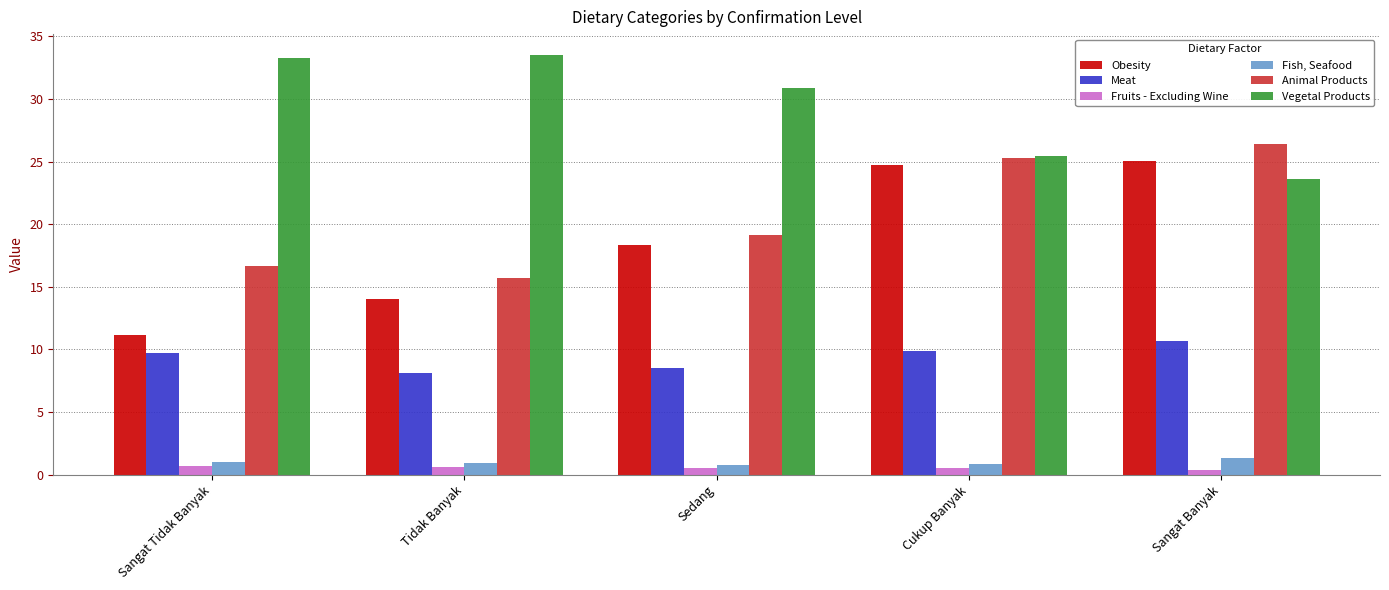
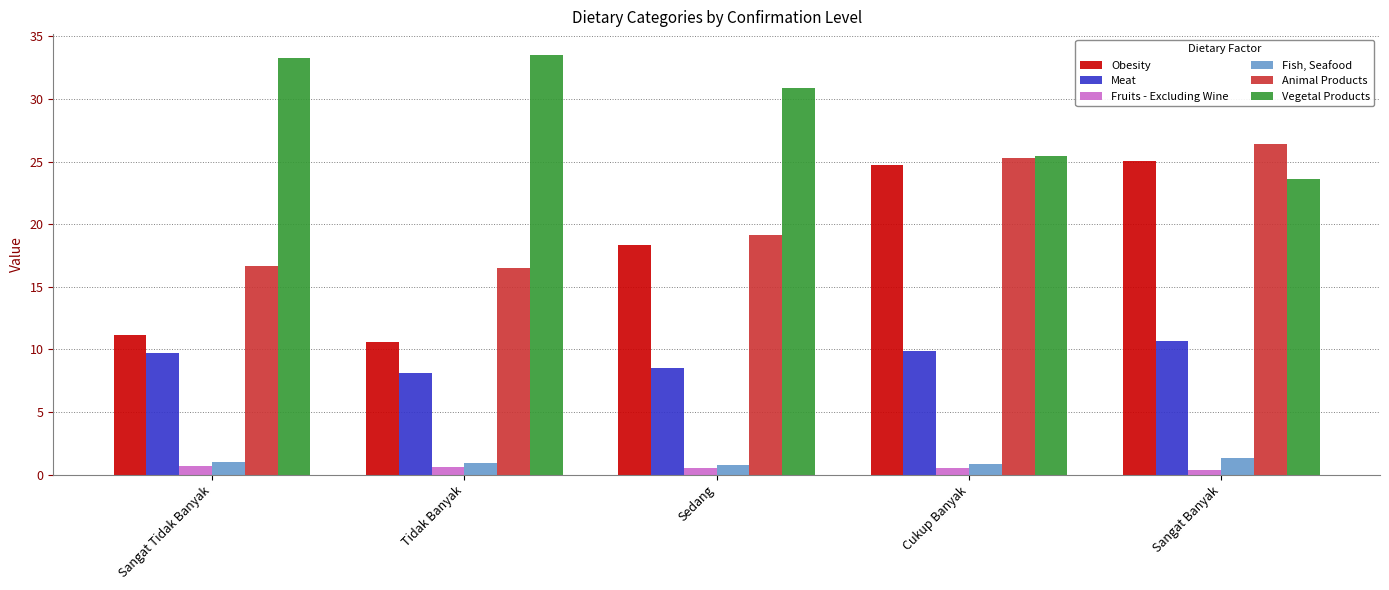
Obesity, Tidak Banyak: 14.0 -> 10.6
Animal Products, Tidak Banyak: 15.7 -> 16.5
